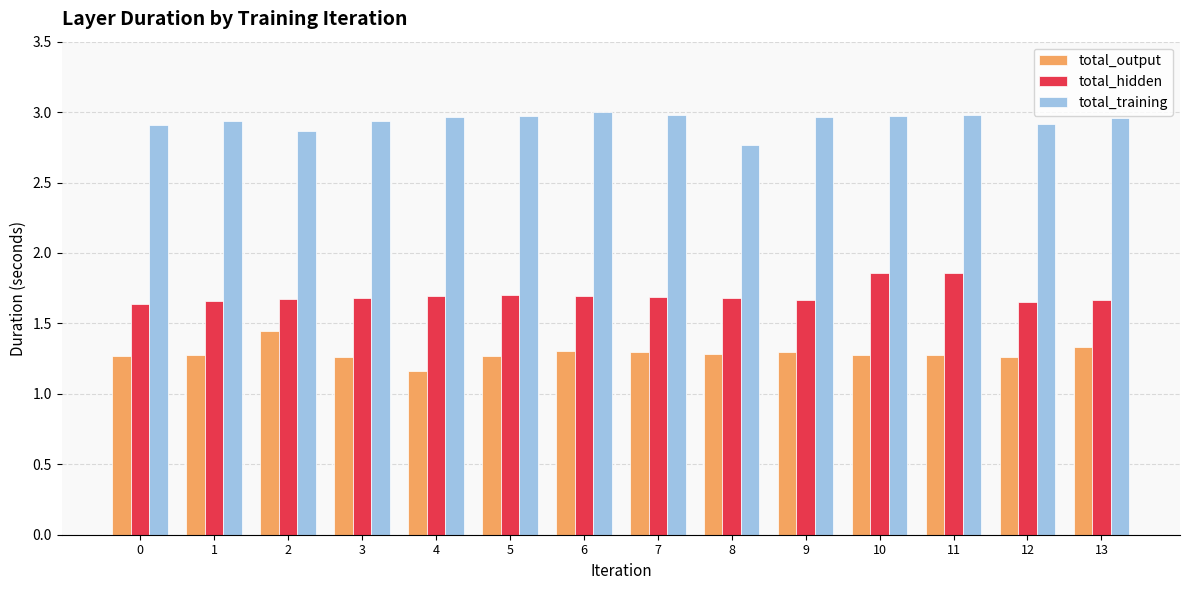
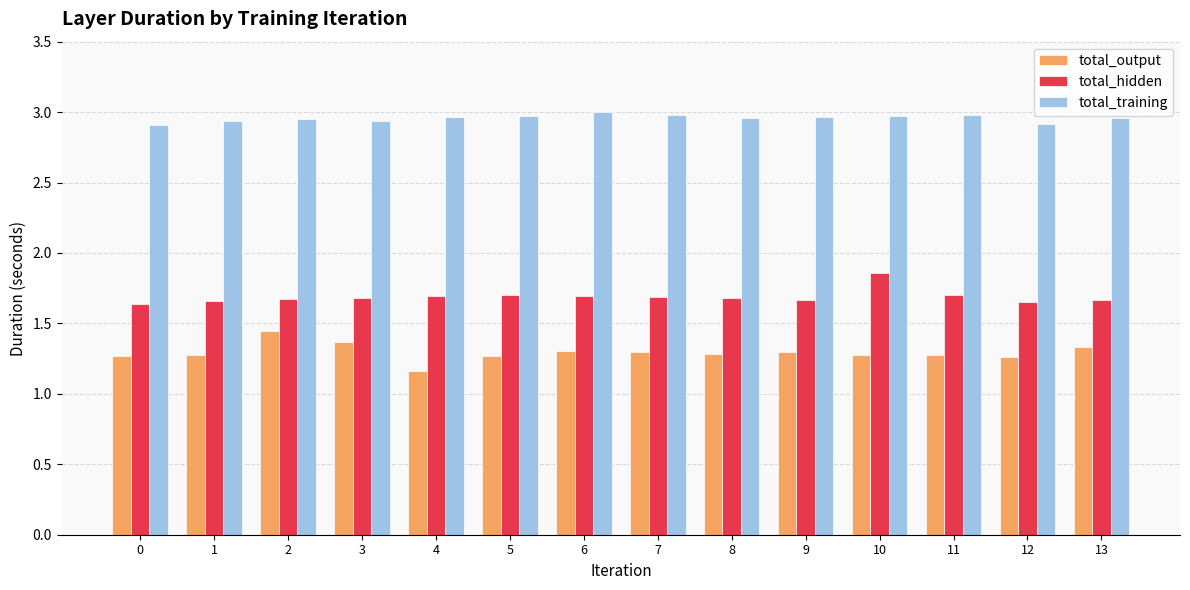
total_training, 2: 2.87 -> 2.95
total_output, 3: 1.26 -> 1.37
total_training, 8: 2.76 -> 2.96
total_hidden, 11: 1.86 -> 1.71
